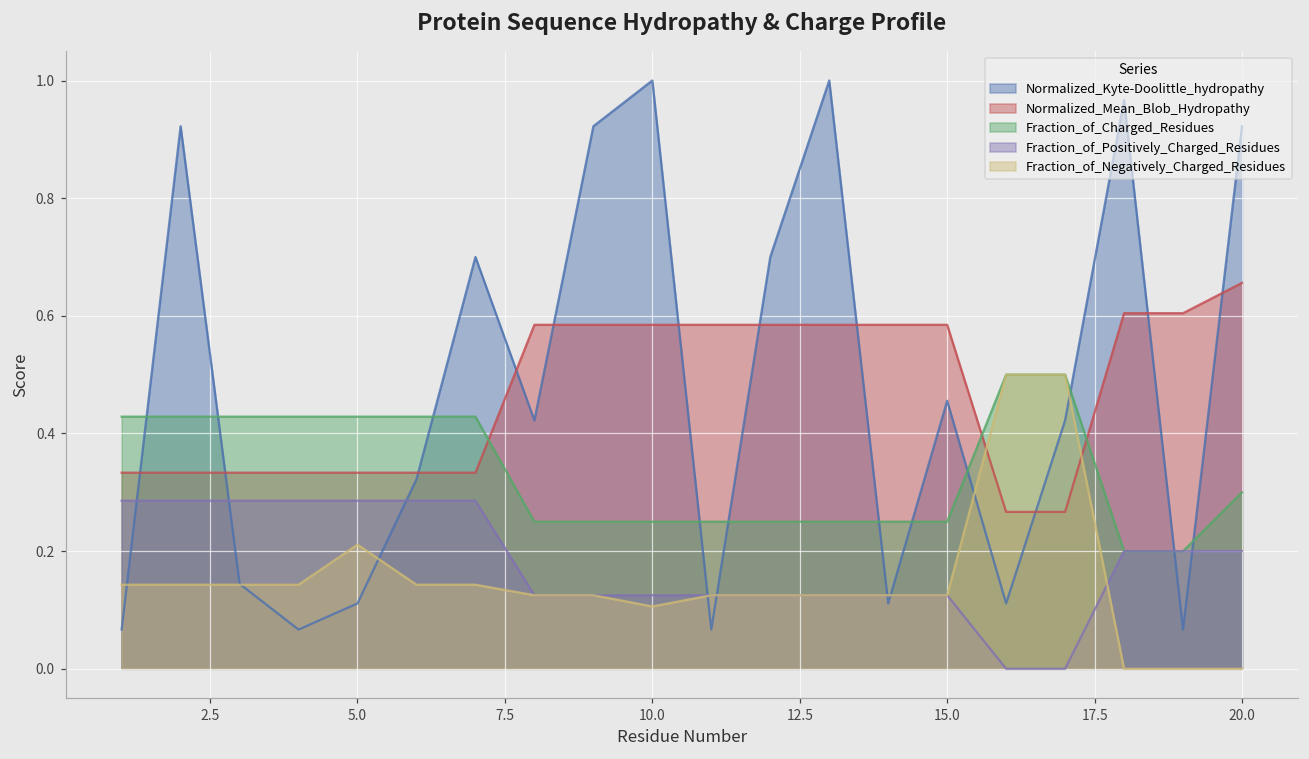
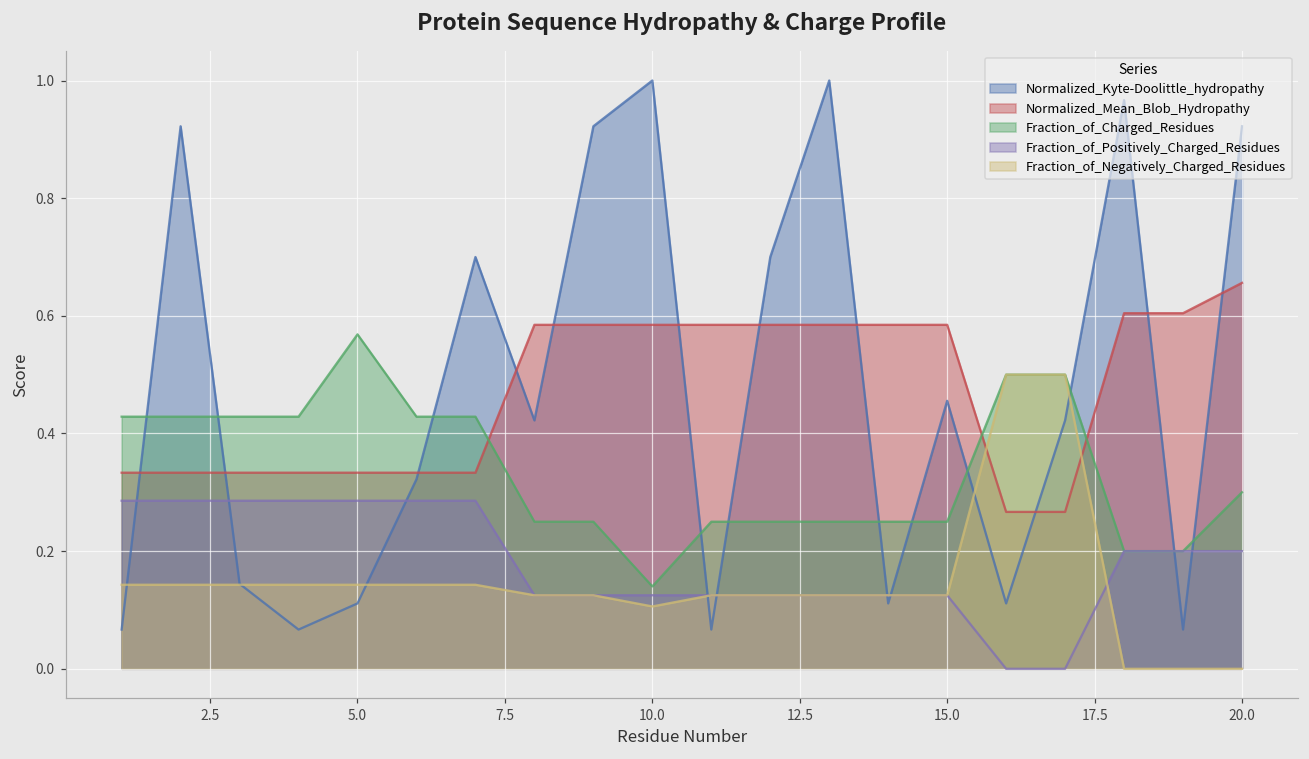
Fraction_of_Charged_Residues, 5.0: 0.43 -> 0.57
Fraction_of_Negatively_Charged_Residues, 5.0: 0.21 -> 0.14
Fraction_of_Charged_Residues, 10.0: 0.25 -> 0.14
